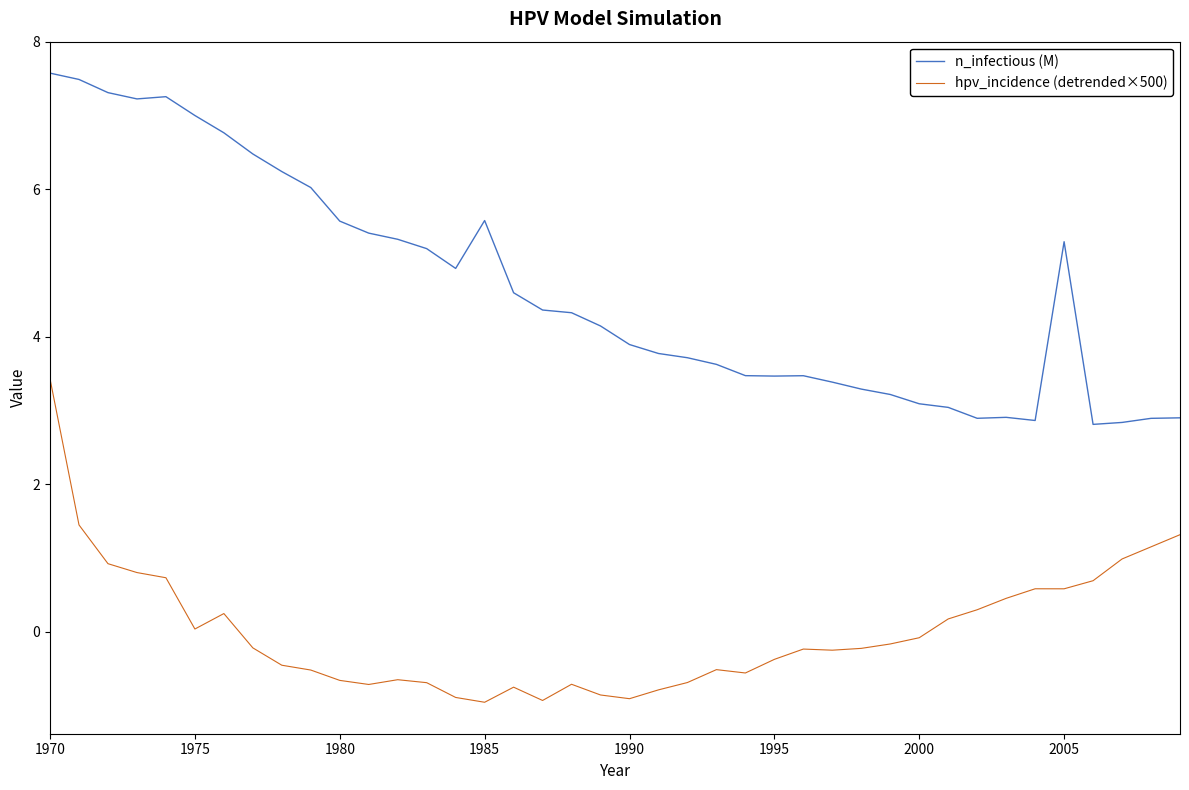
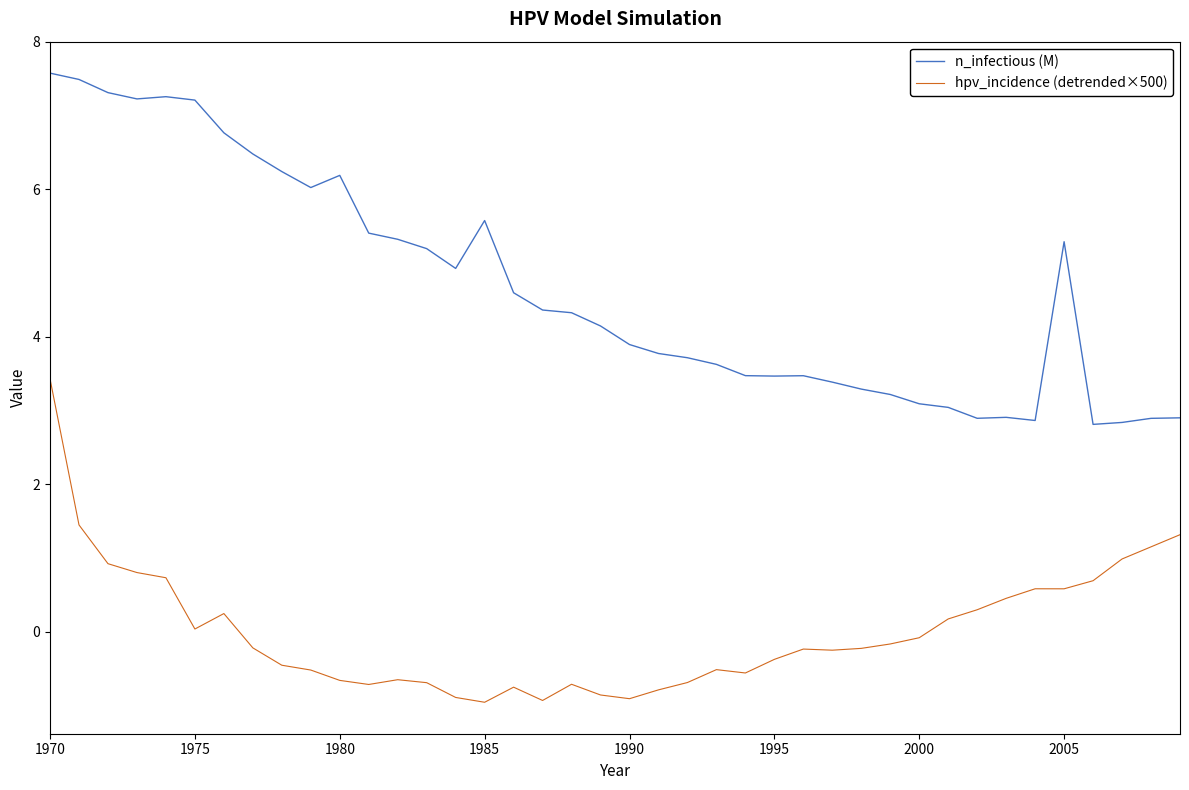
n_infectious (M), 1975: 7.0 -> 7.2
n_infectious (M), 1980: 5.6 -> 6.2
